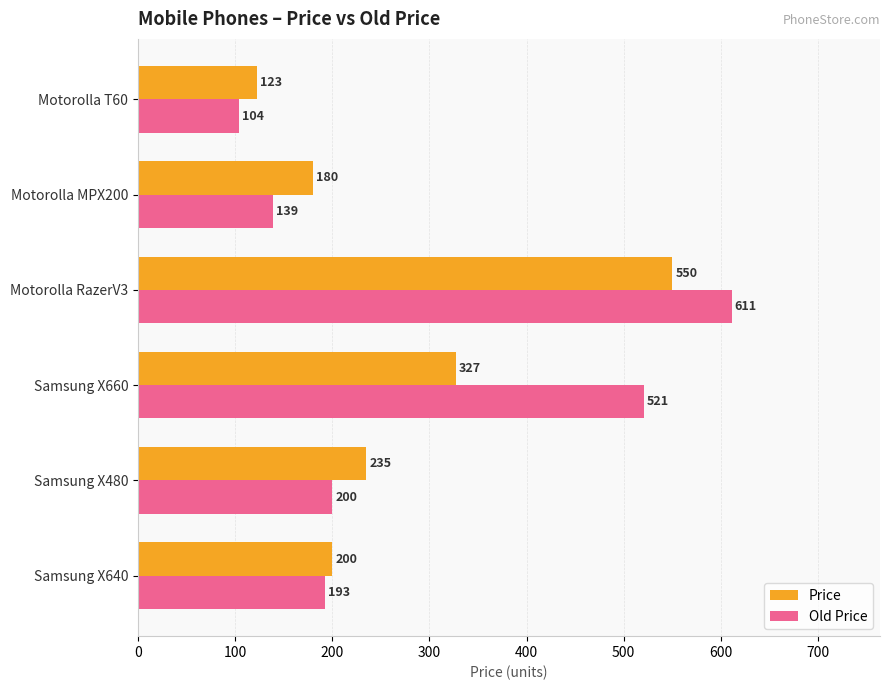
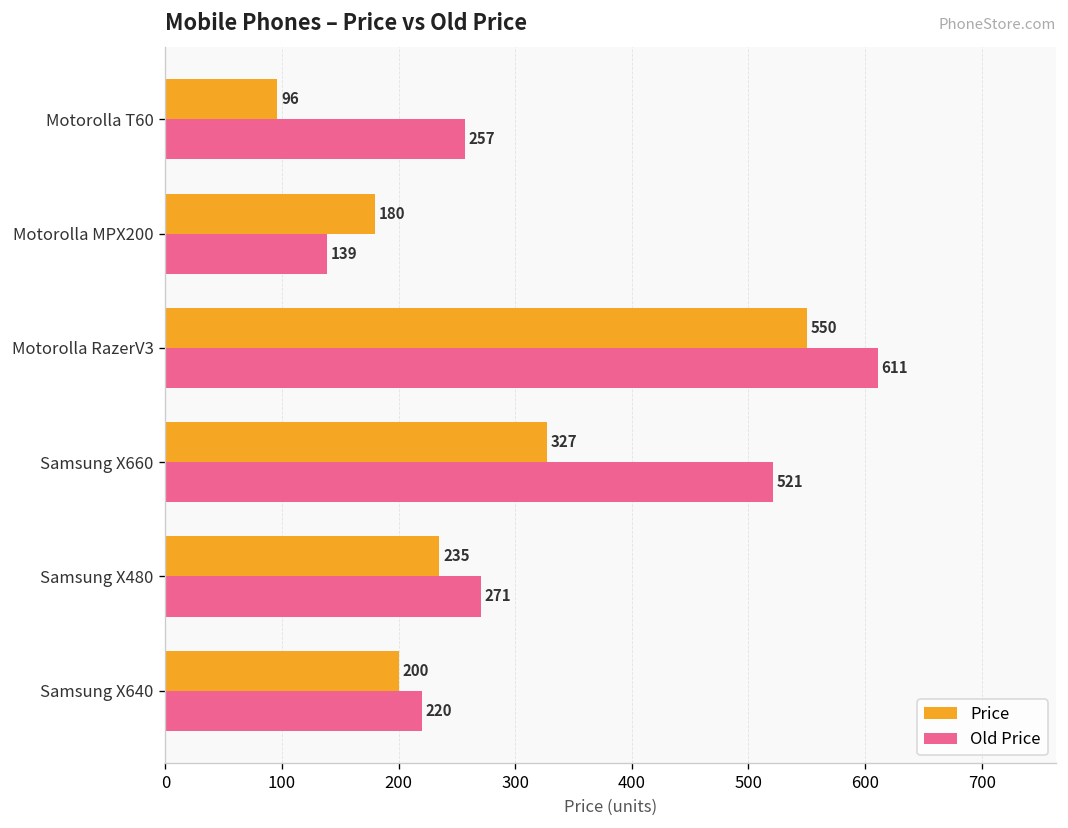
Price, Motorolla T60: 123 -> 96
Old Price, Motorolla T60: 104 -> 257
Old Price, Samsung X480: 200 -> 271
Old Price, Samsung X640: 193 -> 220
